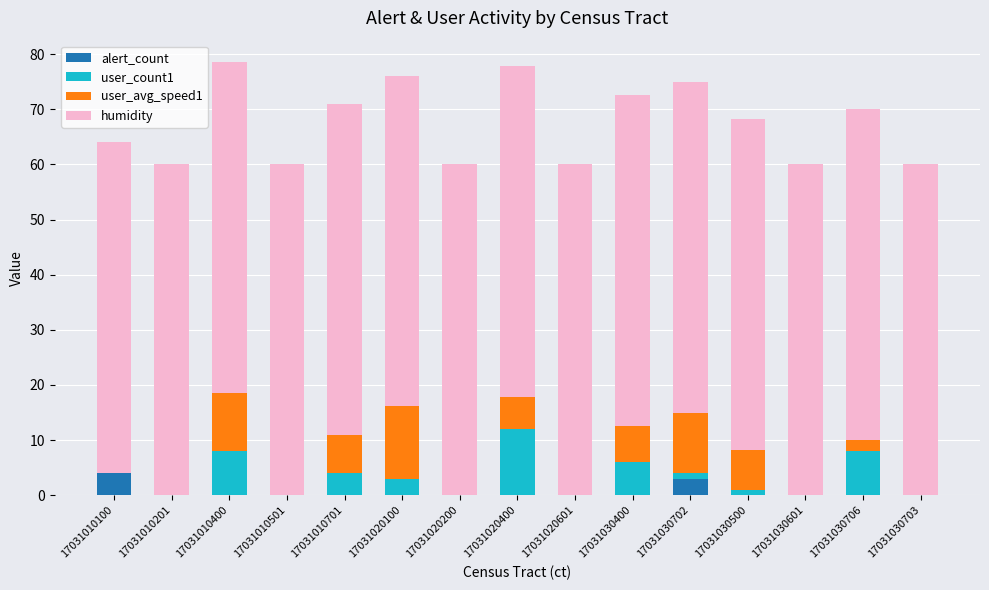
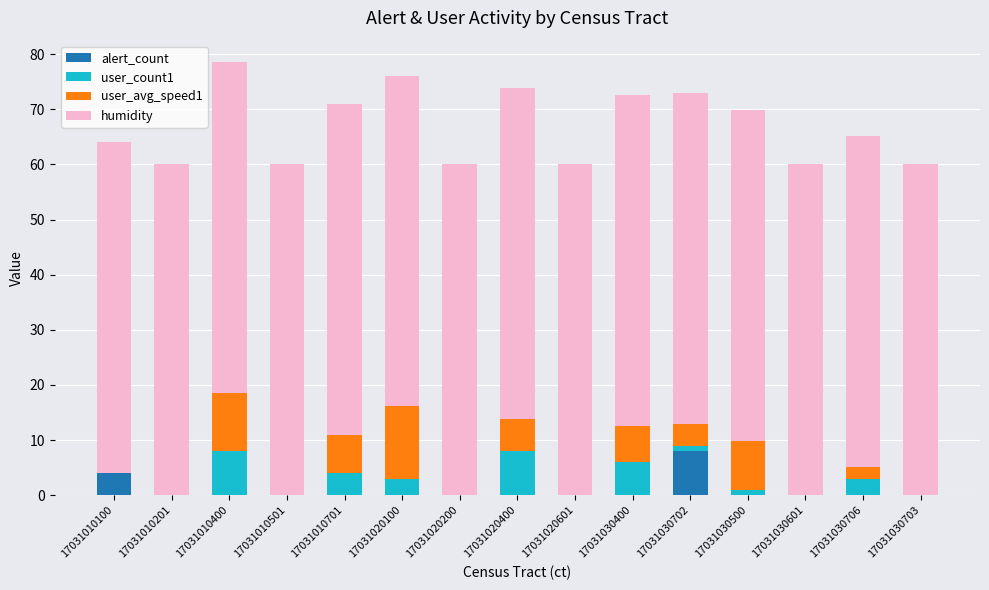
user_count1, 17031020400: 12 -> 8
alert_count, 17031030702: 3 -> 8
user_avg_speed1, 17031030702: 11 -> 4
user_avg_speed1, 17031030500: 7 -> 9
user_count1, 17031030706: 8 -> 3
